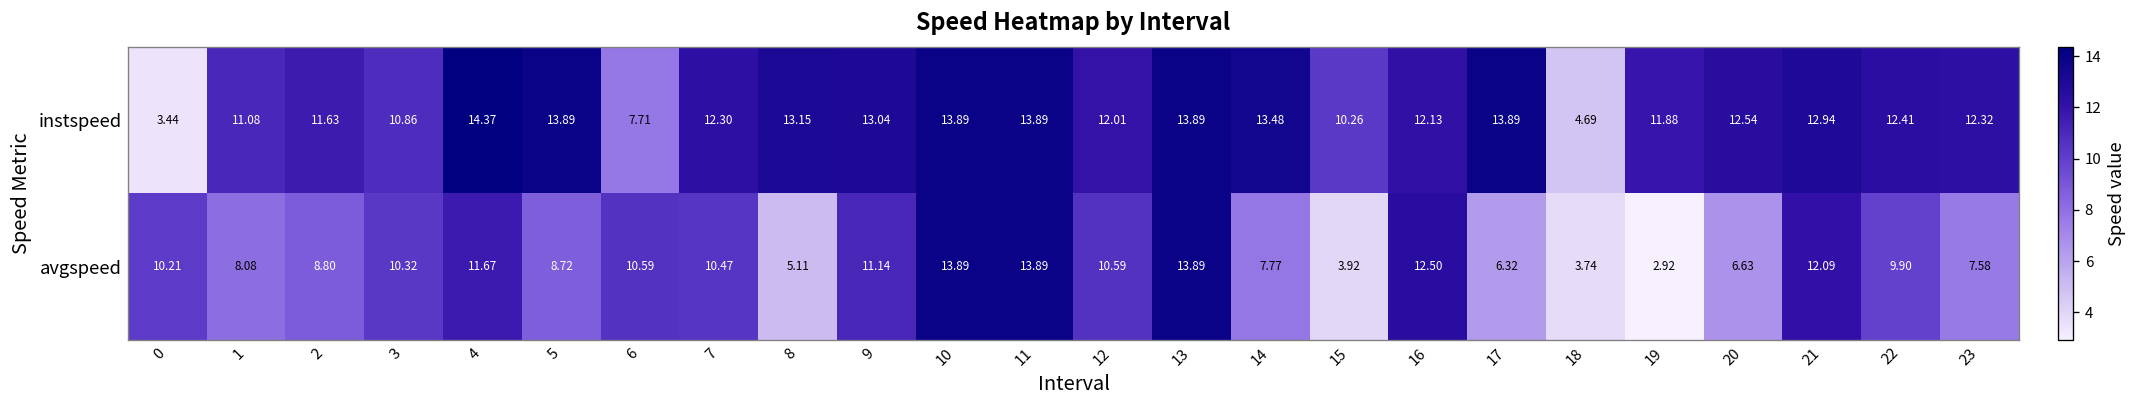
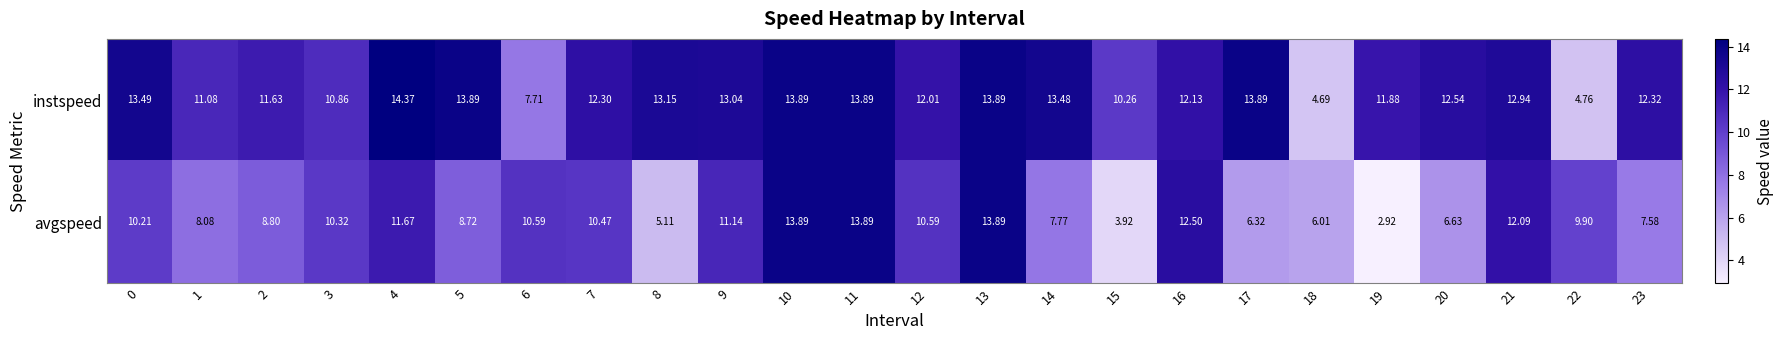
instspeed, 0: 3.44 -> 13.49
instspeed, 22: 12.41 -> 4.76
avgspeed, 18: 3.74 -> 6.01
